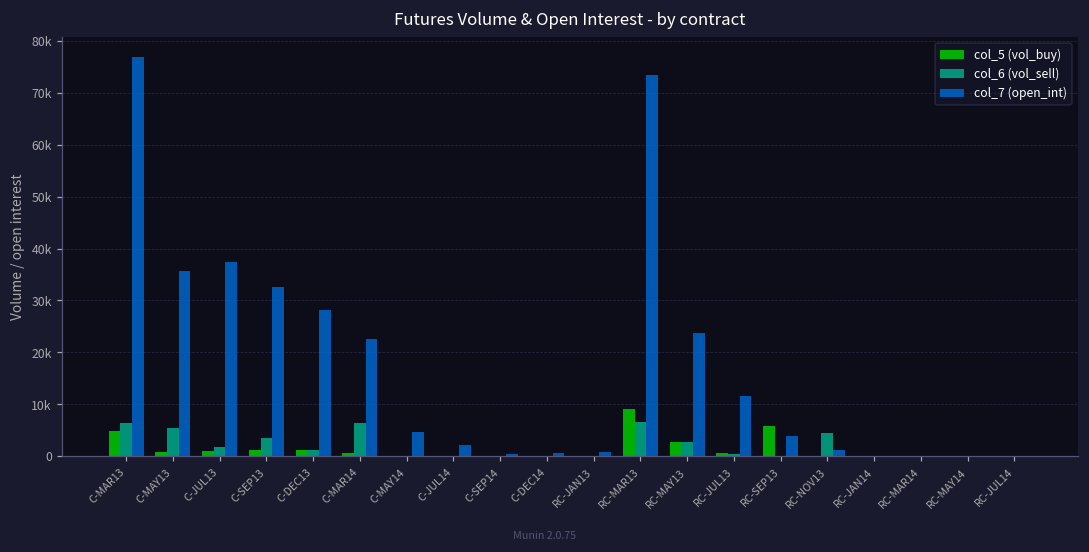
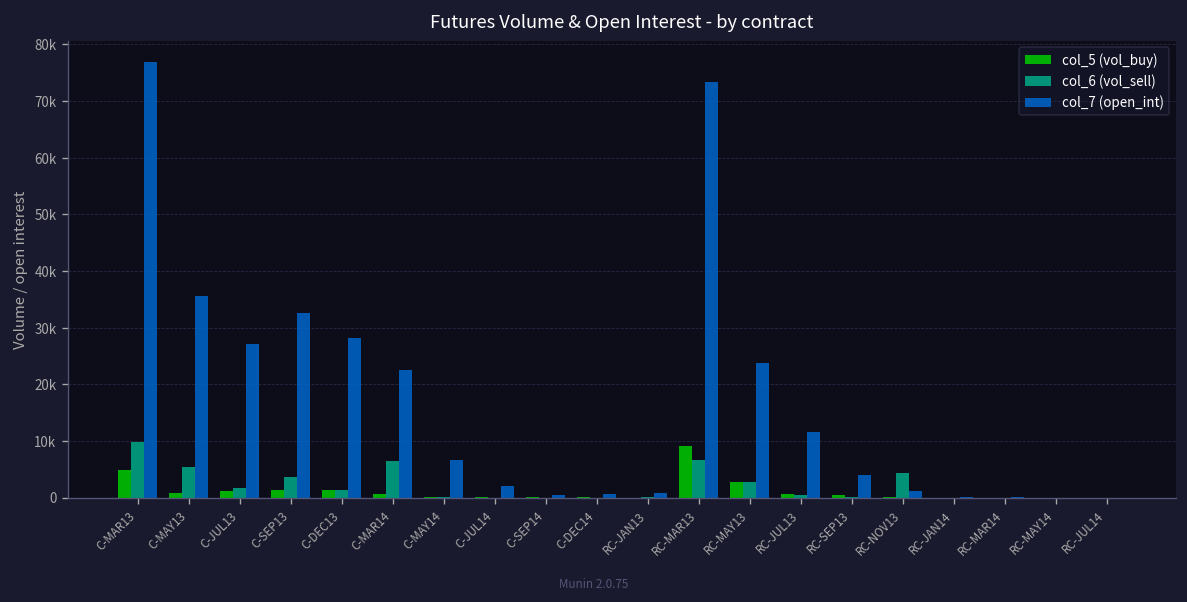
col_6 (vol_sell), C-MAR13: 6000 -> 10000
col_7 (open_int), C-JUL13: 37000 -> 27000
col_7 (open_int), C-MAY14: 5000 -> 7000
col_5 (vol_buy), RC-SEP13: 6000 -> 0
